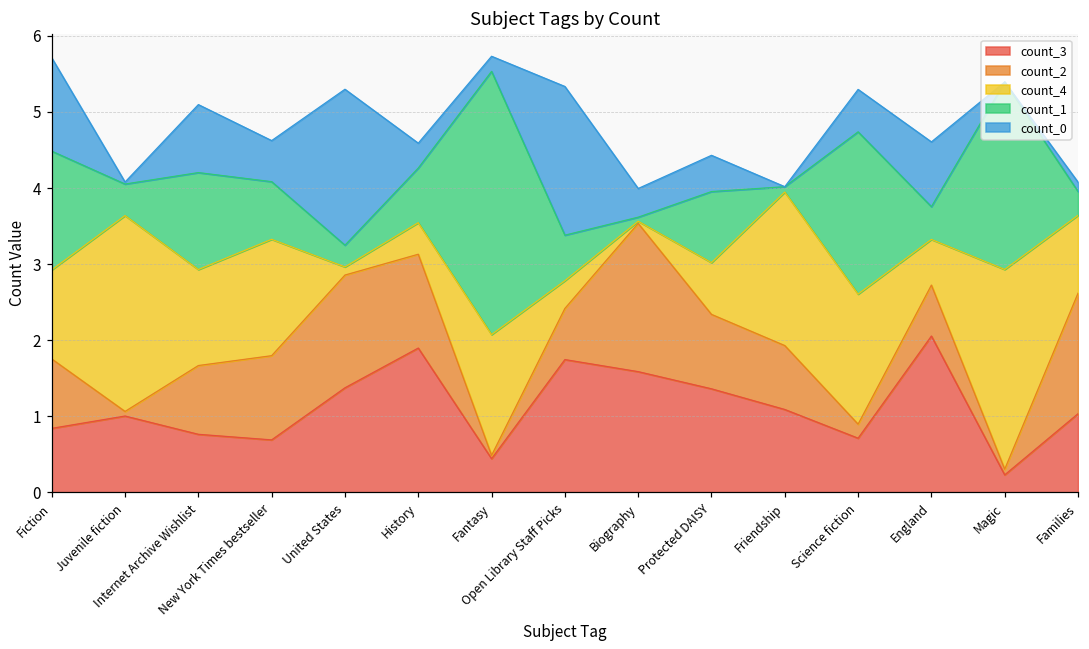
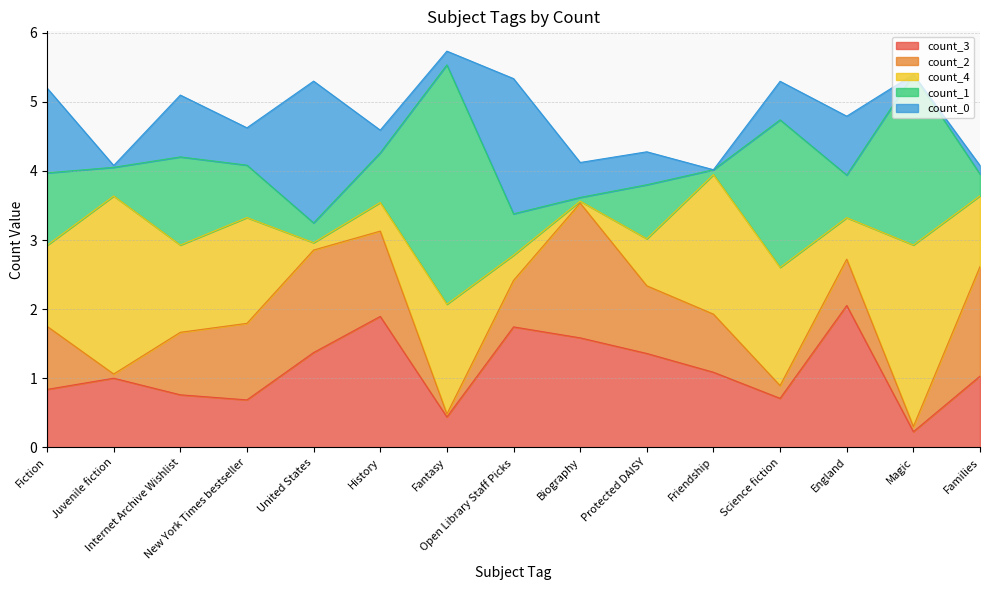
count_1, Fiction: 1.6 -> 1.0
count_0, Biography: 0.4 -> 0.5
count_1, Protected DAISY: 0.9 -> 0.8
count_1, England: 0.4 -> 0.6
